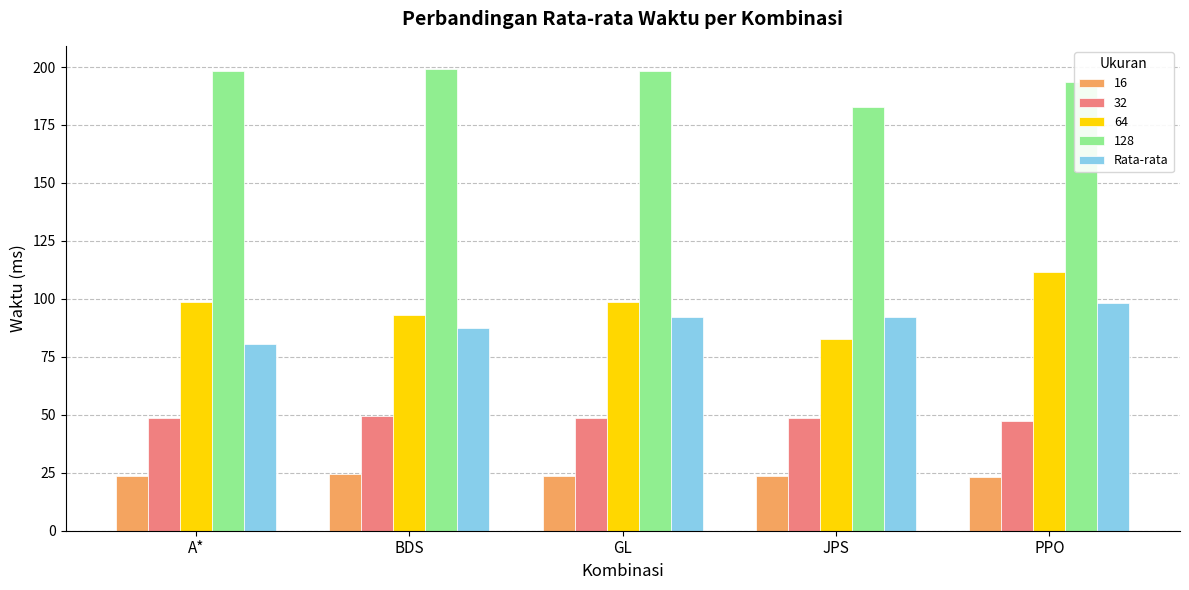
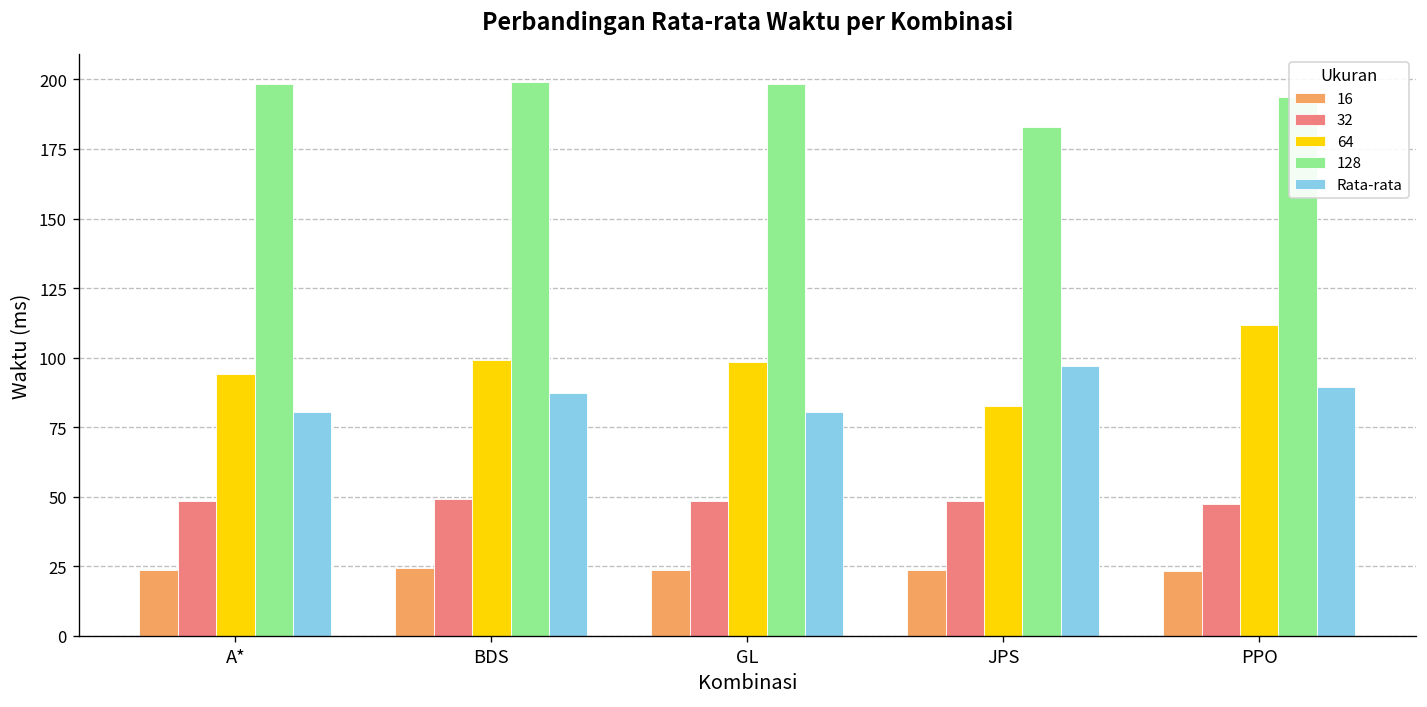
64, A*: 98 -> 94
64, BDS: 93 -> 99
Rata-rata, GL: 92 -> 81
Rata-rata, JPS: 92 -> 97
Rata-rata, PPO: 98 -> 90
